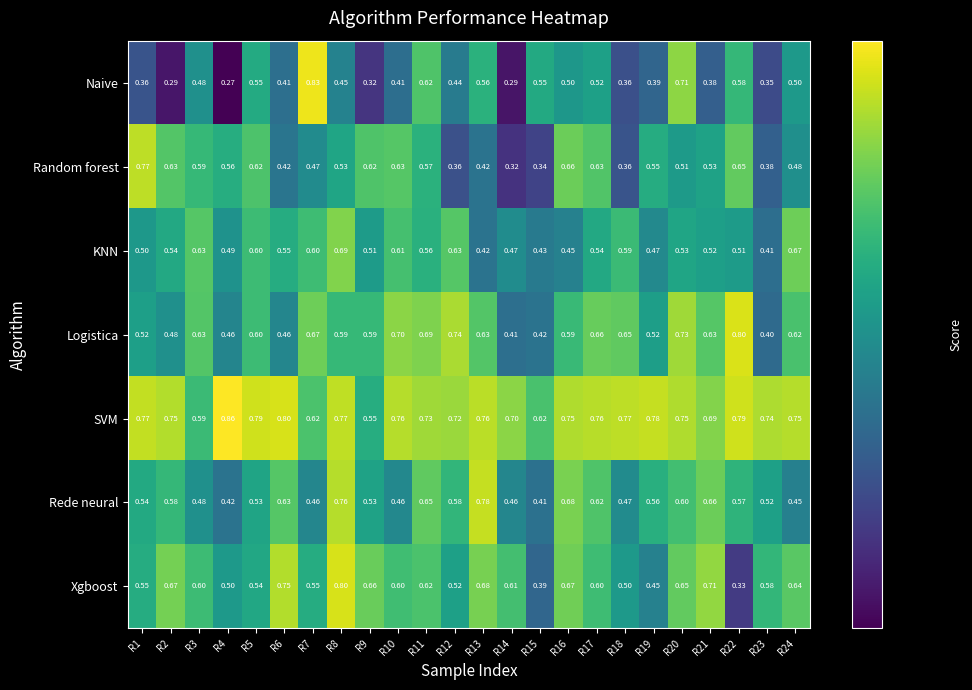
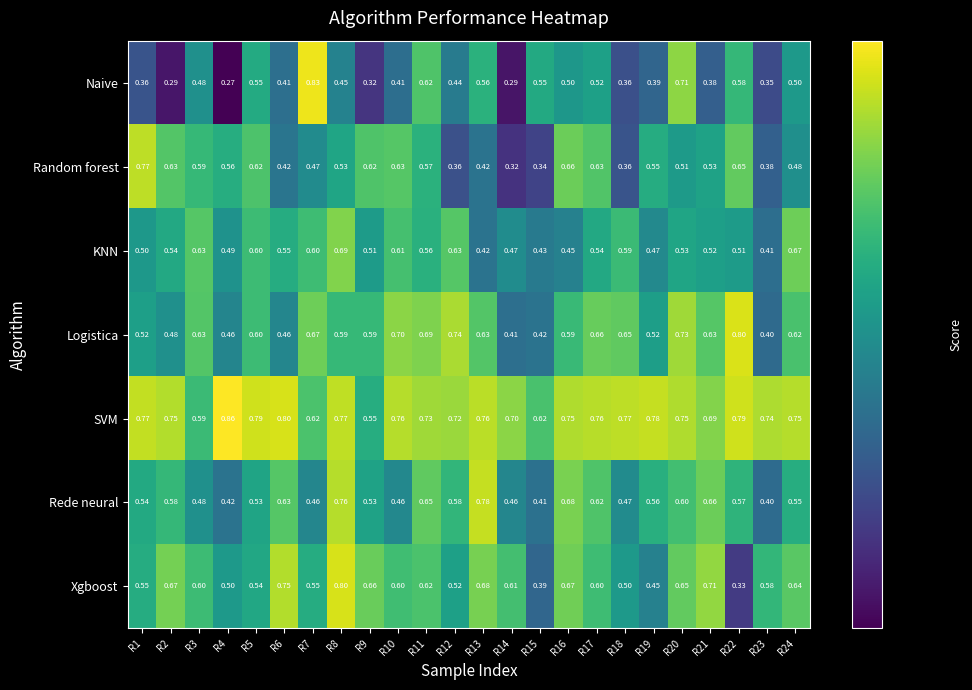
Rede neural, R23: 0.52 -> 0.40
Rede neural, R24: 0.45 -> 0.55
